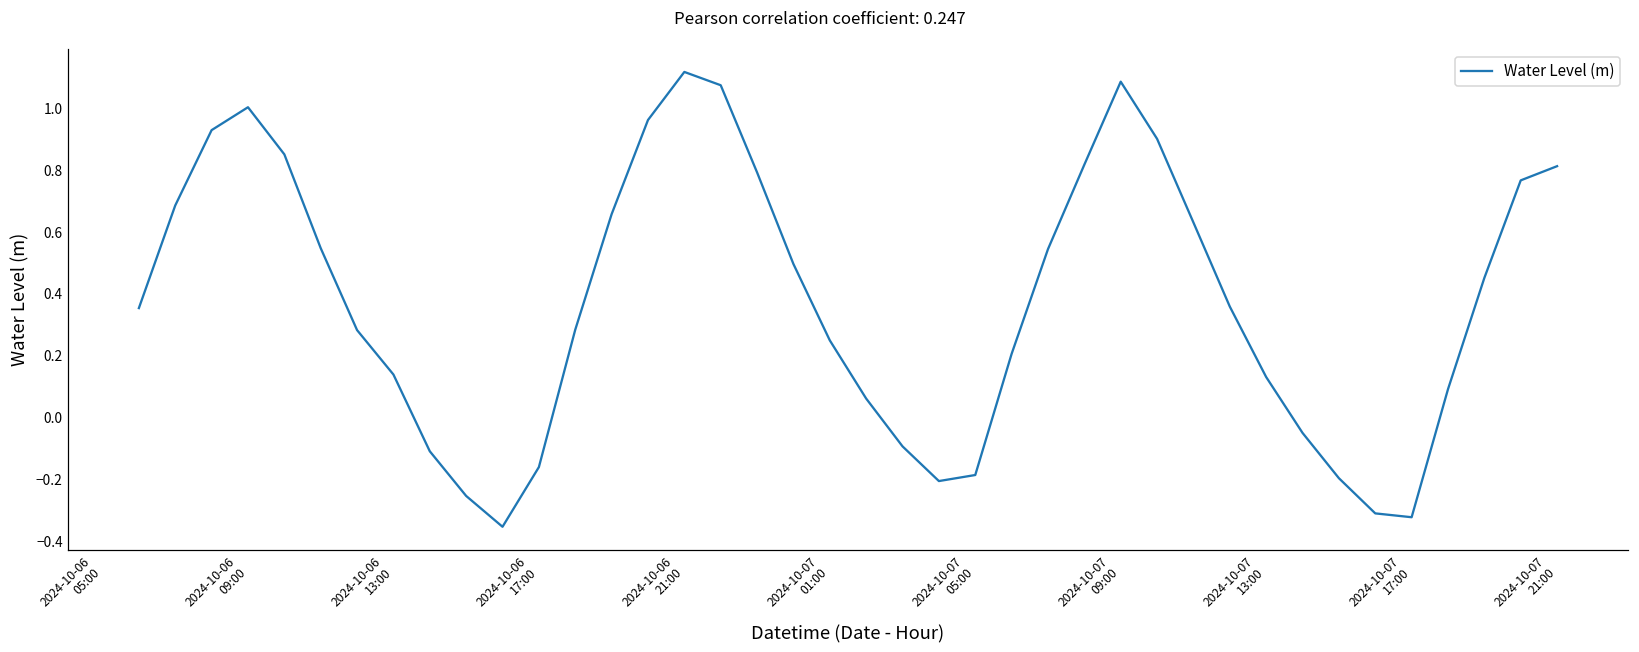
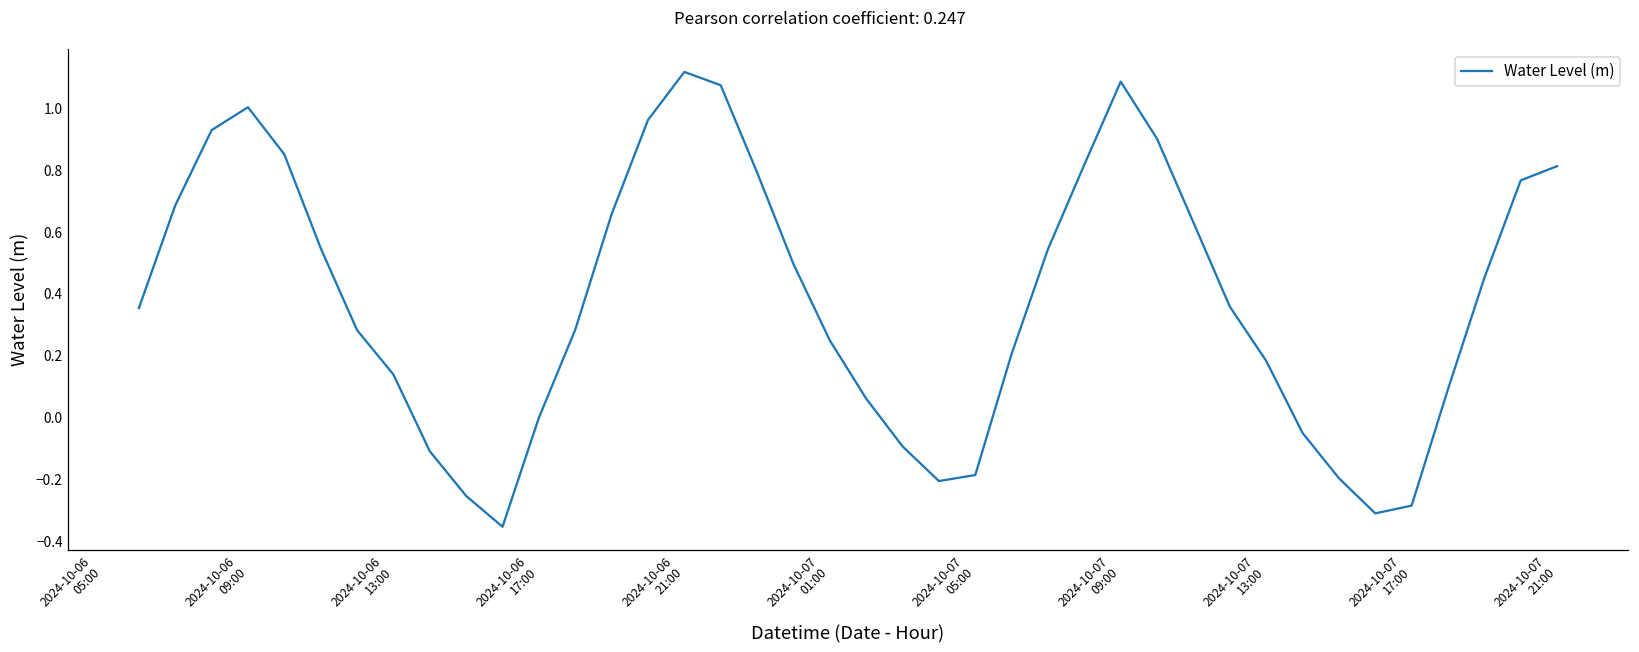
2024-10-06 17:00: -0.16 -> 0.00
2024-10-07 13:00: 0.13 -> 0.18
2024-10-07 17:00: -0.32 -> -0.29
